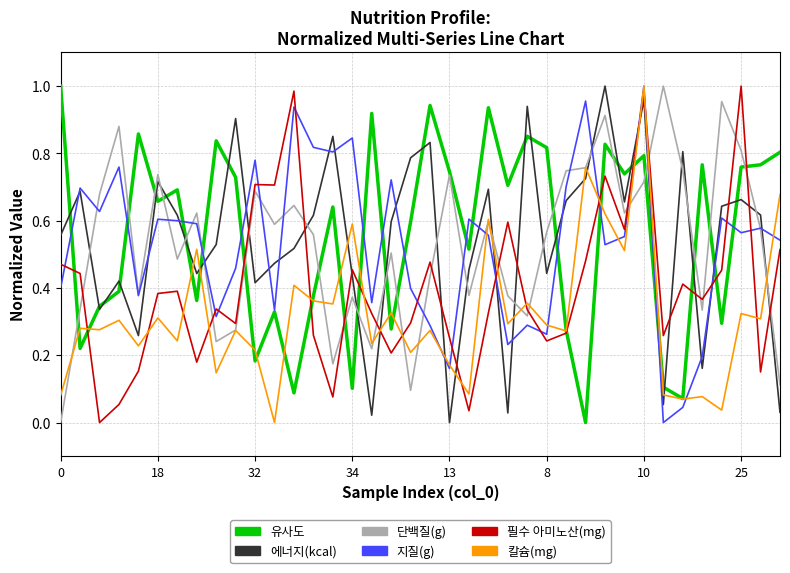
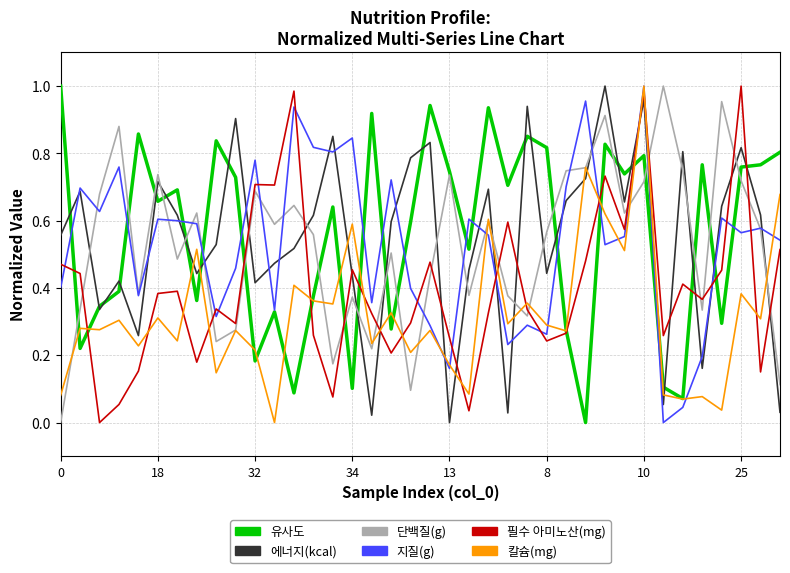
에너지(kcal), 25: 0.66 -> 0.82
단백질(g), 25: 0.81 -> 0.72
칼슘(mg), 25: 0.32 -> 0.38
